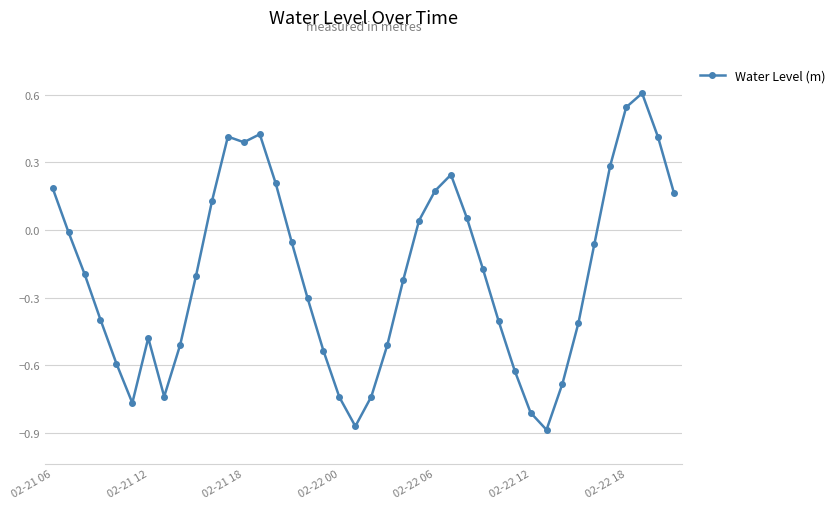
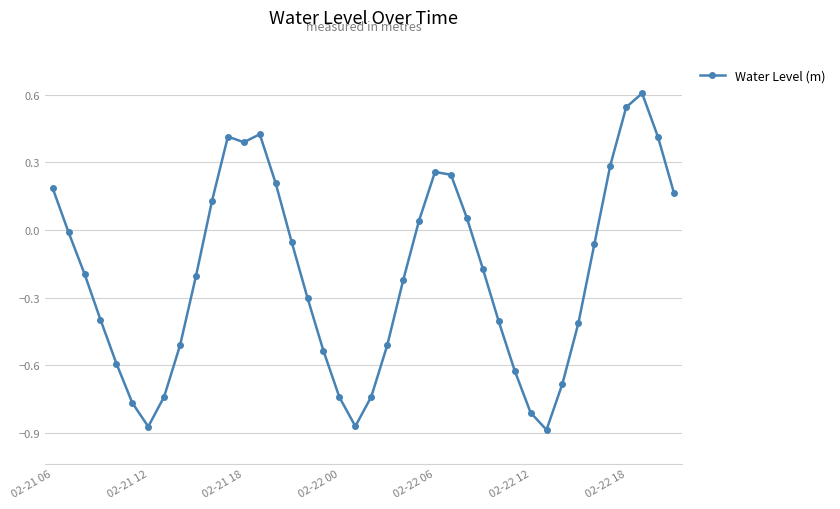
02-21 12: -0.48 -> -0.87
02-22 06: 0.17 -> 0.26
